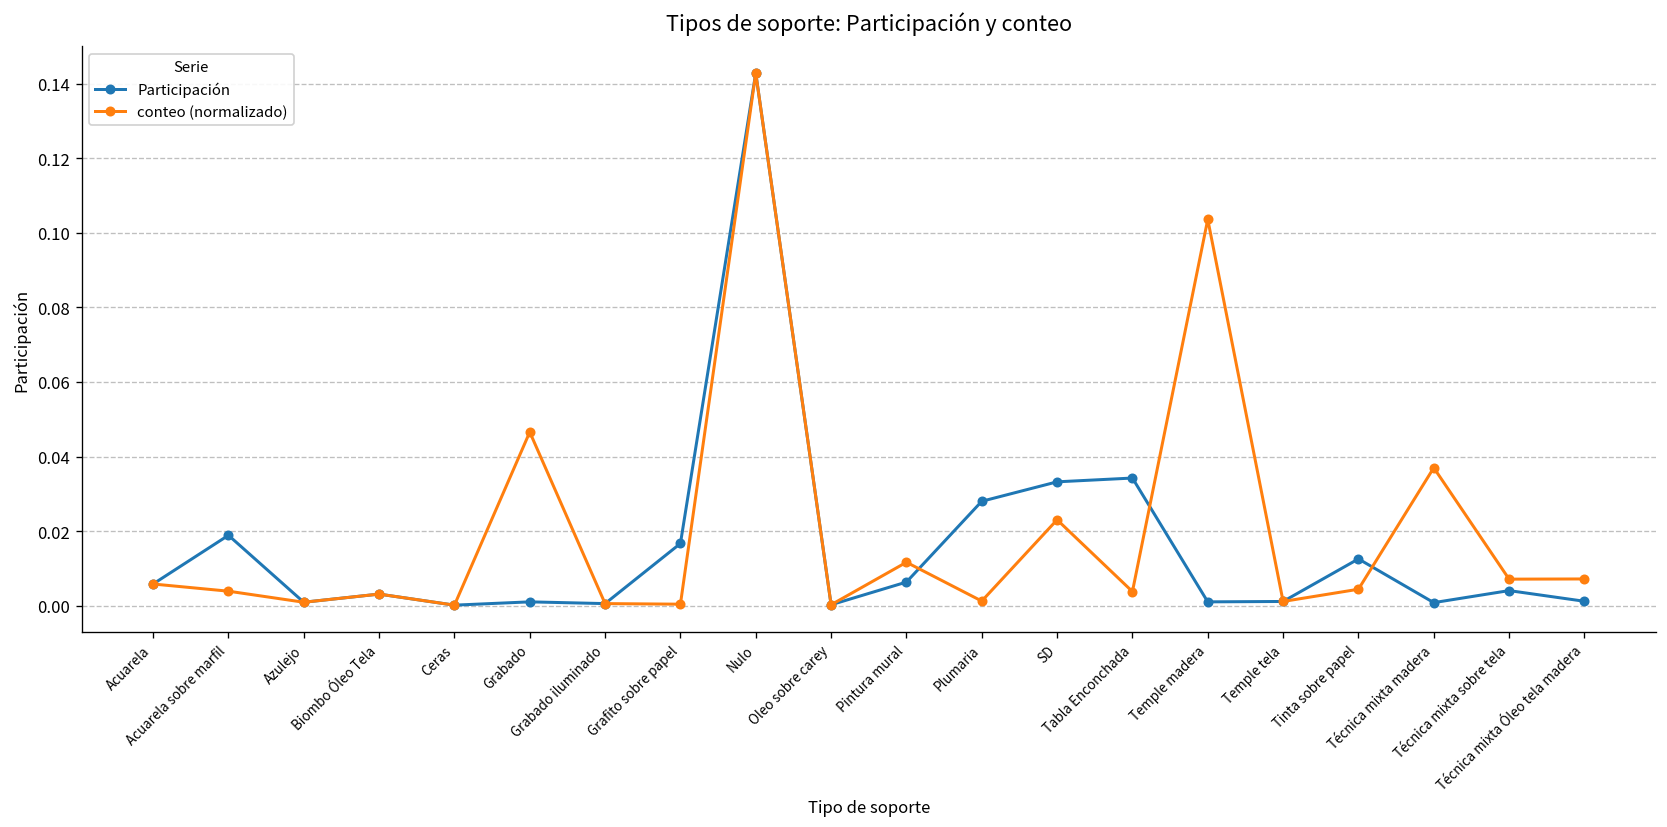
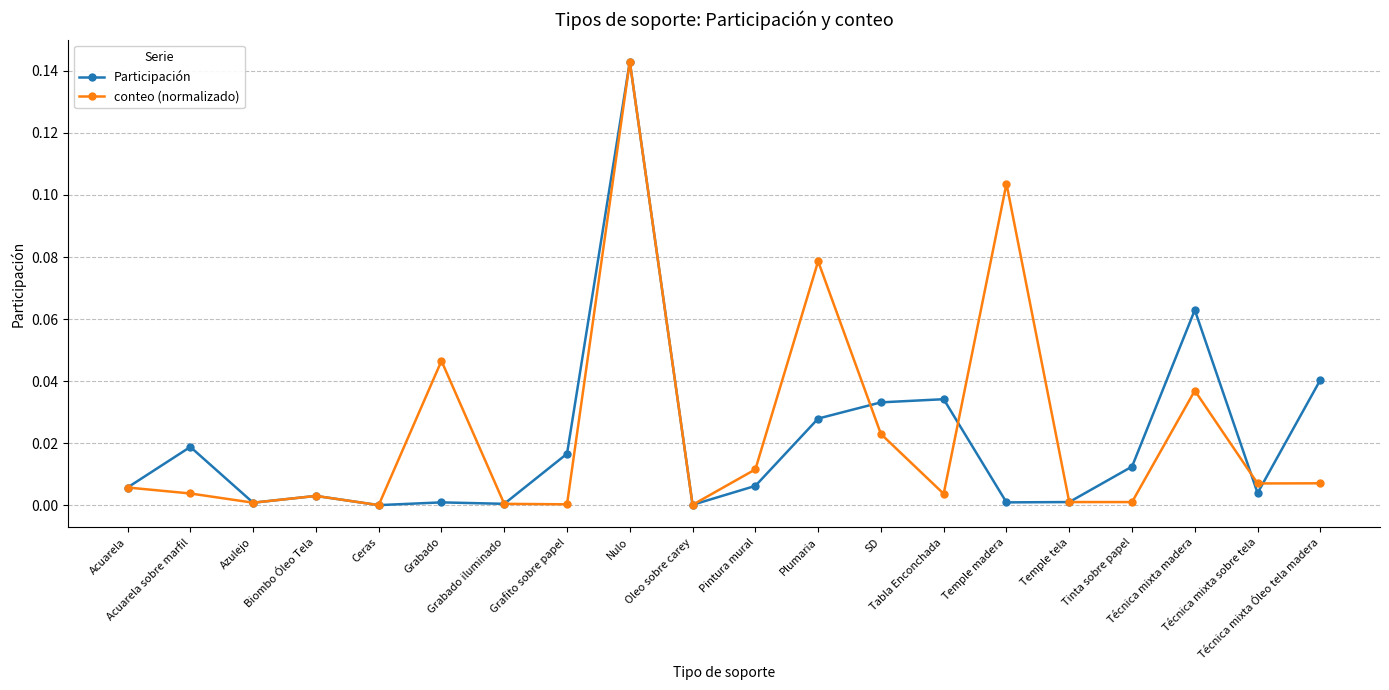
conteo (normalizado), Plumaria: 0.001 -> 0.079
conteo (normalizado), Tinta sobre papel: 0.004 -> 0.001
Participación, Técnica mixta madera: 0.001 -> 0.063
Participación, Técnica mixta Óleo tela madera: 0.001 -> 0.040
